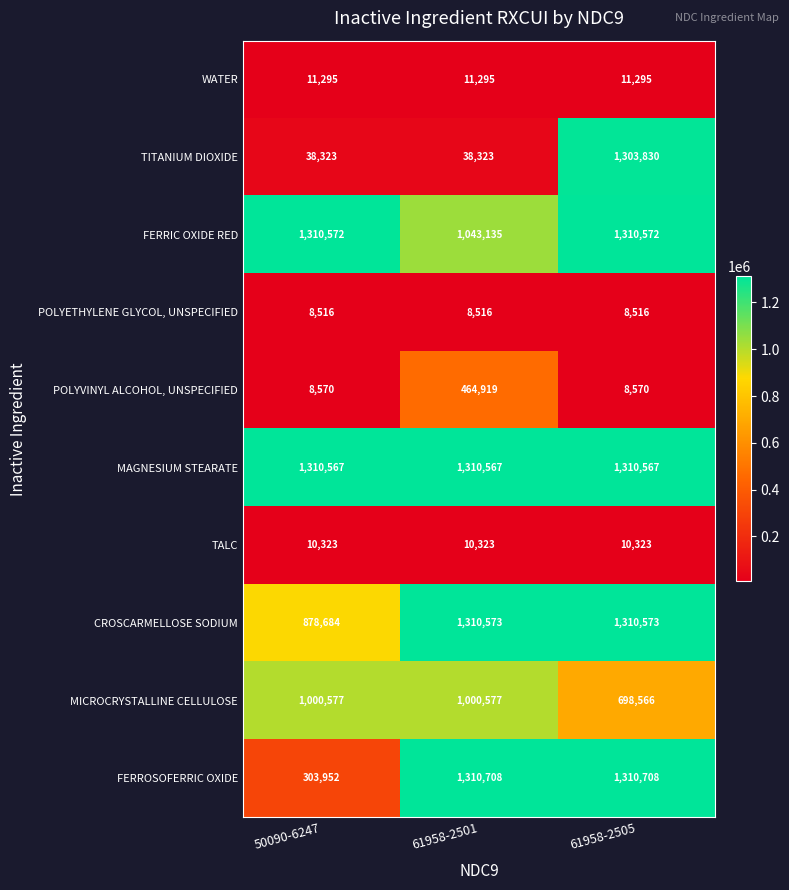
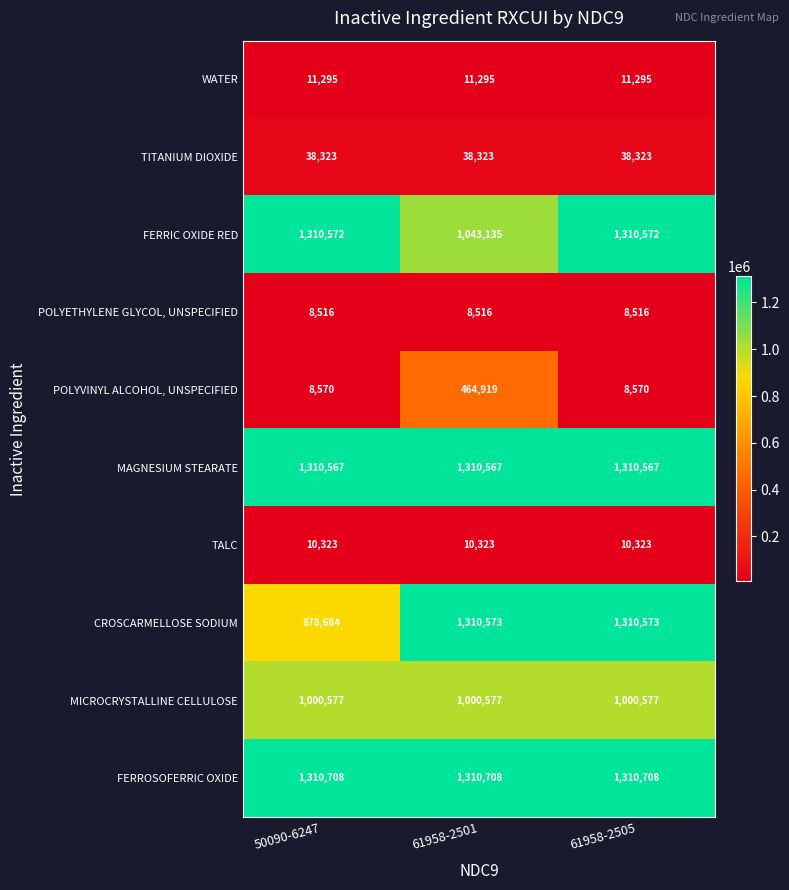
TITANIUM DIOXIDE, 61958-2505: 1,303,830 -> 38,323
MICROCRYSTALLINE CELLULOSE, 61958-2505: 698,566 -> 1,000,577
FERROSOFERRIC OXIDE, 50090-6247: 303,952 -> 1,310,708
